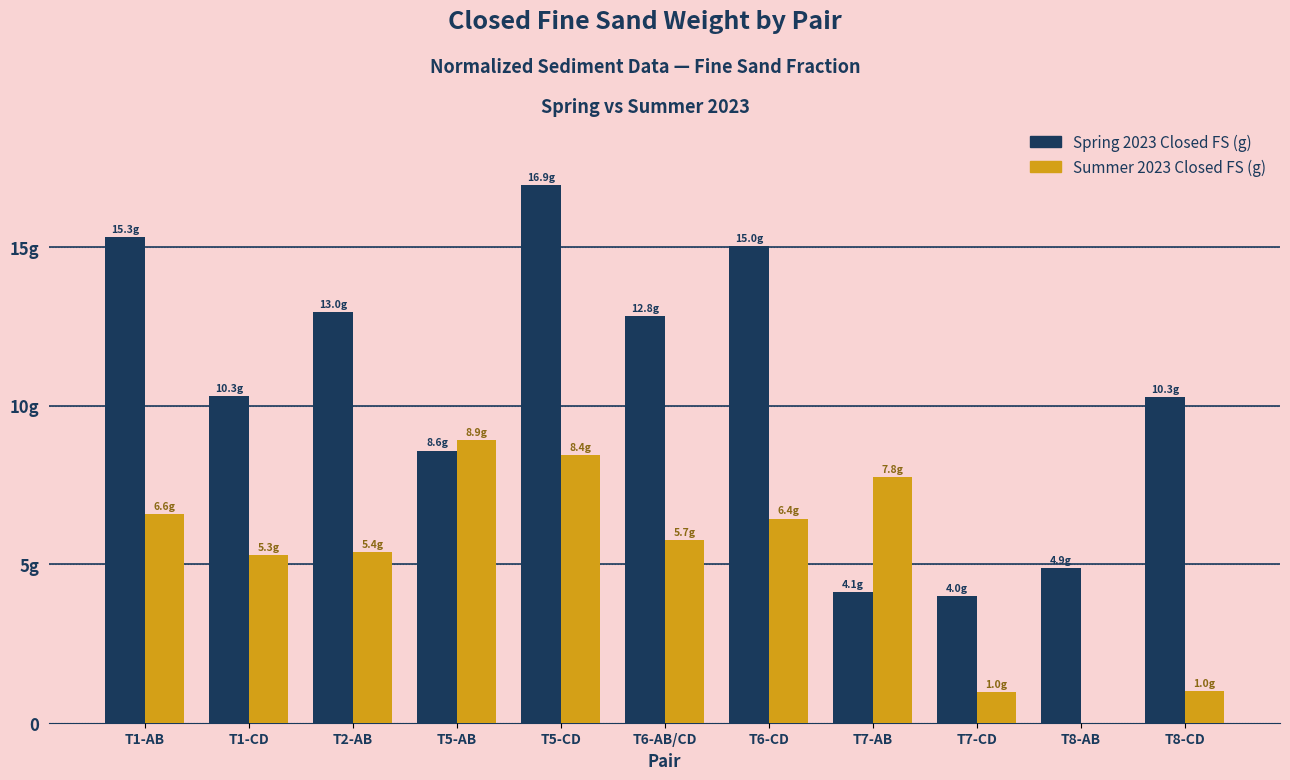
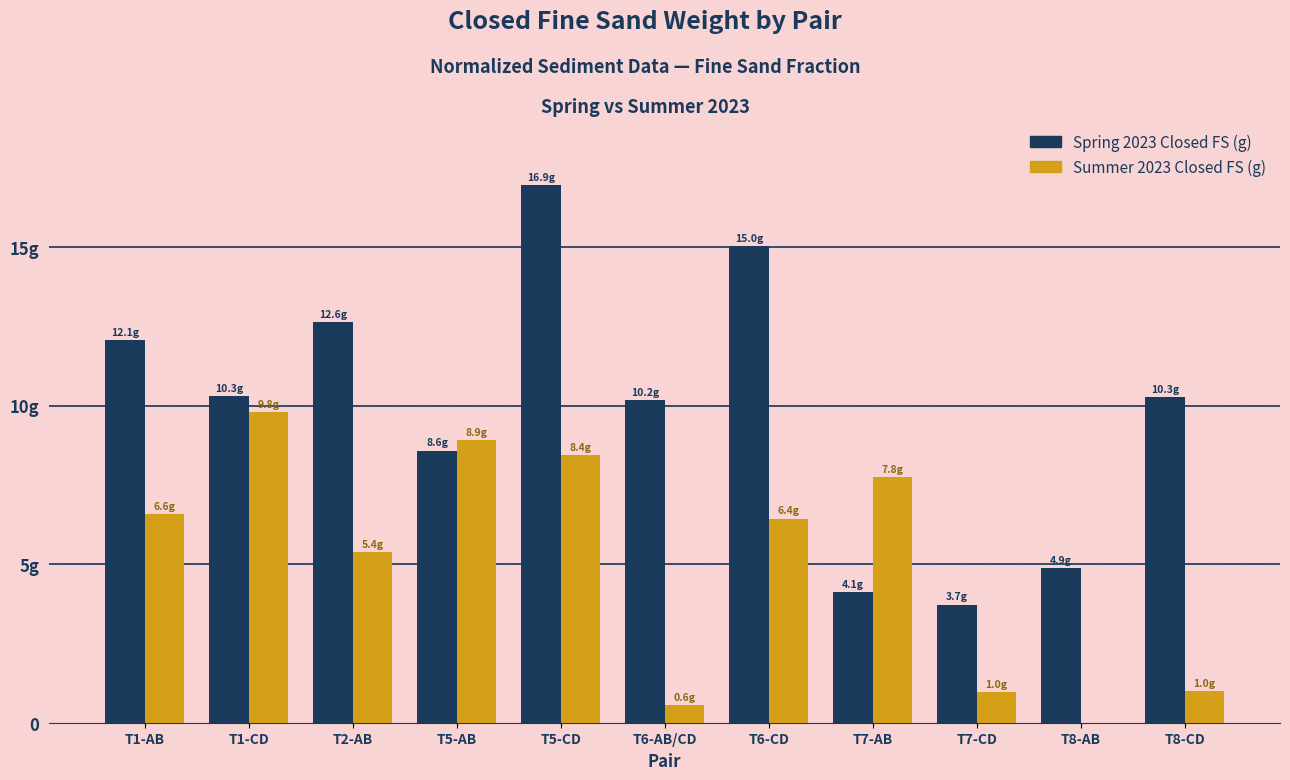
Spring 2023 Closed FS (g), T1-AB: 15.3g -> 12.1g
Summer 2023 Closed FS (g), T1-CD: 5.3g -> 9.8g
Spring 2023 Closed FS (g), T2-AB: 13.0g -> 12.6g
Spring 2023 Closed FS (g), T6-AB/CD: 12.8g -> 10.2g
Summer 2023 Closed FS (g), T6-AB/CD: 5.7g -> 0.6g
Spring 2023 Closed FS (g), T7-CD: 4.0g -> 3.7g
